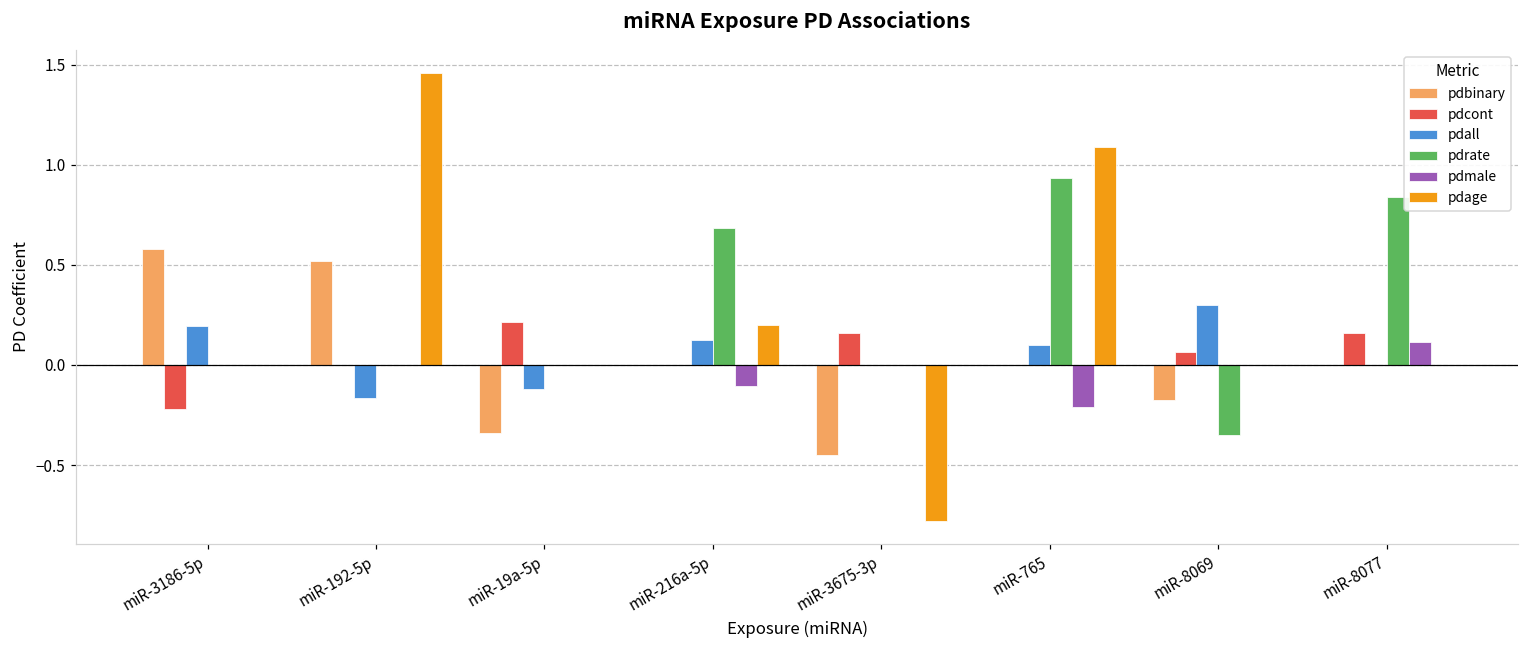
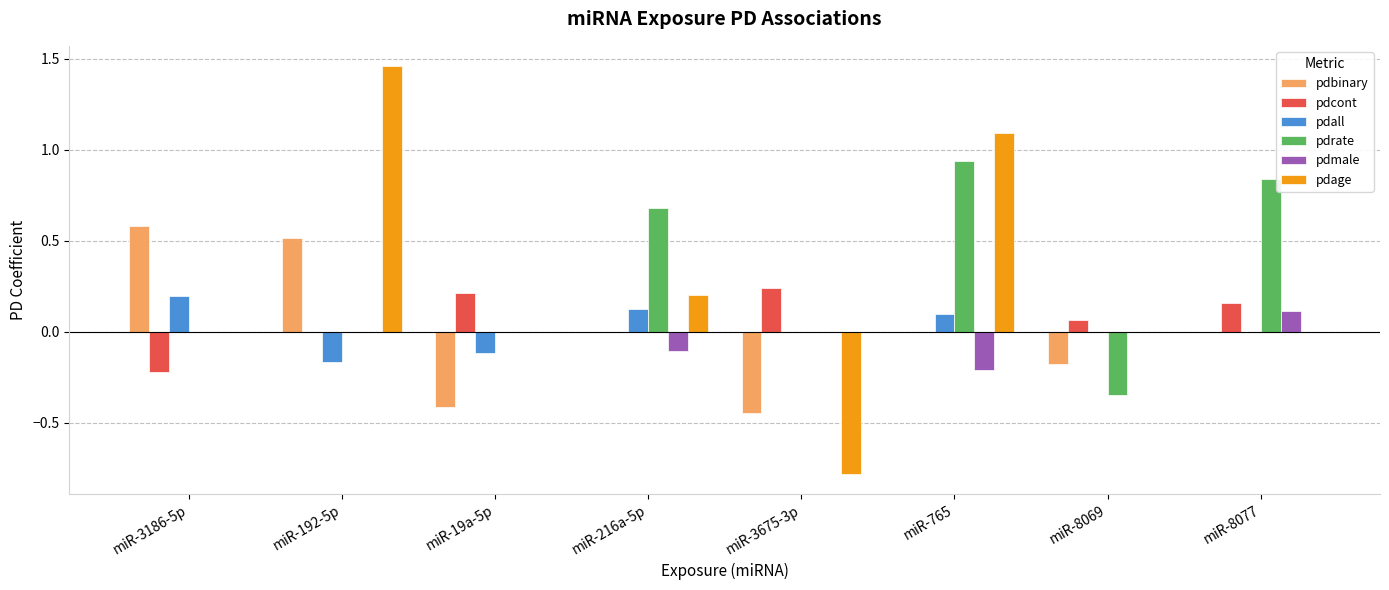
pdbinary, miR-19a-5p: -0.34 -> -0.41
pdcont, miR-3675-3p: 0.16 -> 0.24
pdall, miR-8069: 0.3 -> 0.0
